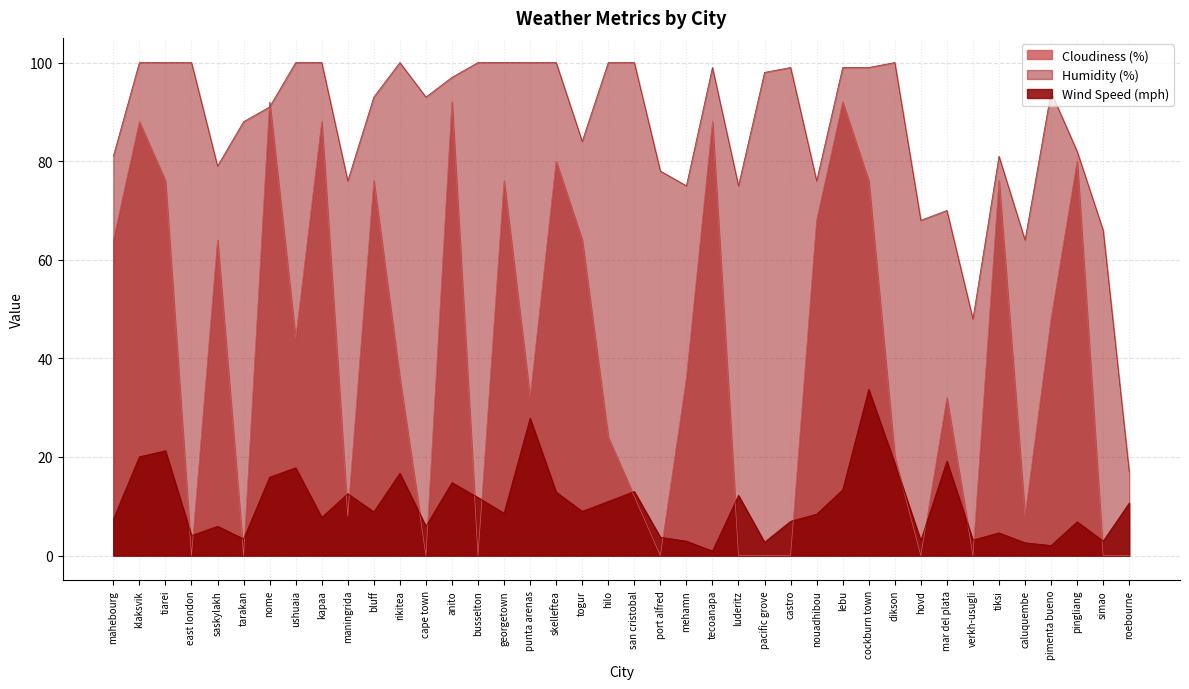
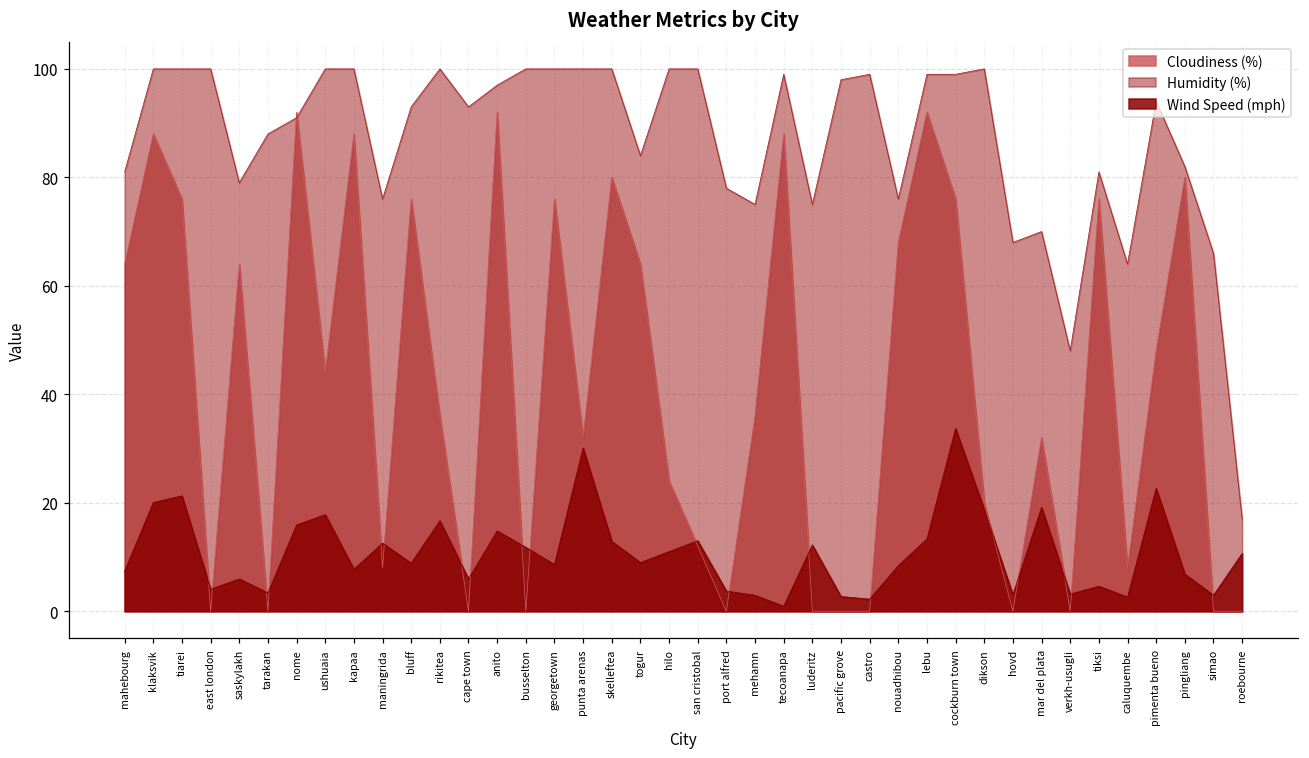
Wind Speed (mph), punta arenas: 28 -> 30
Wind Speed (mph), castro: 7 -> 2
Wind Speed (mph), pimenta bueno: 2 -> 23
